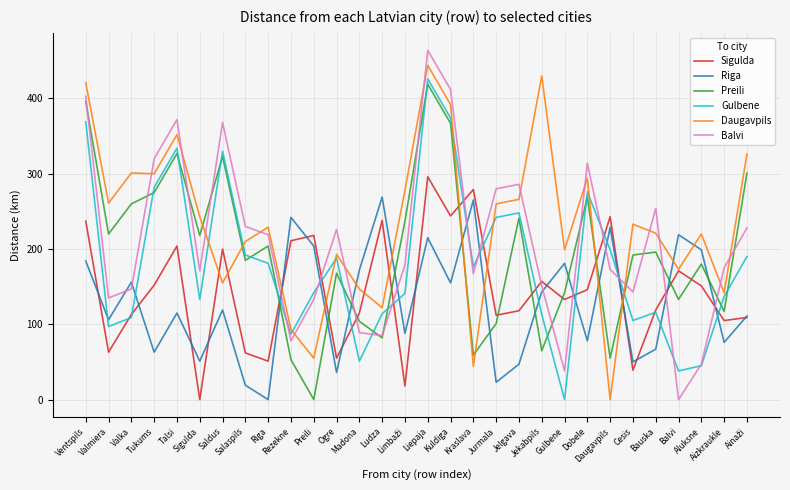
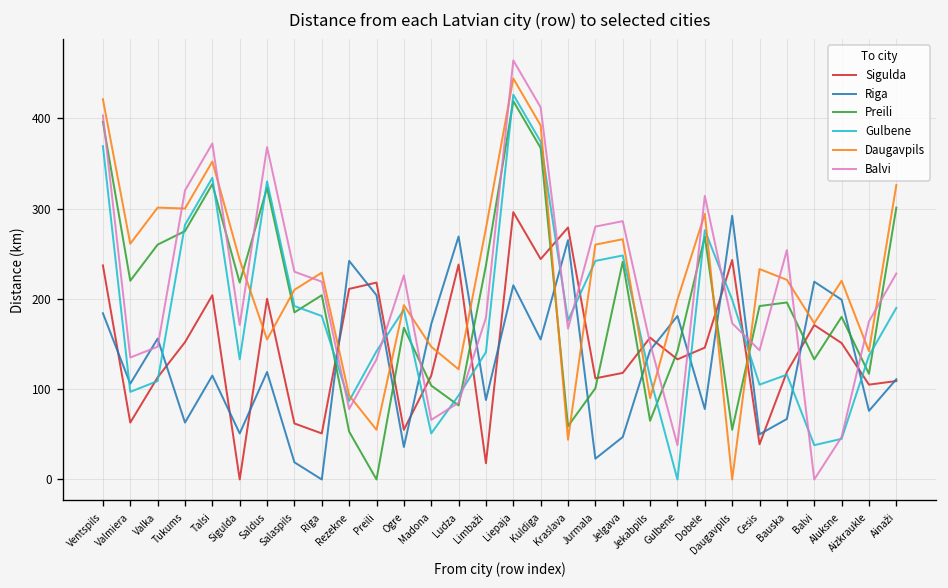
Balvi, Madona: 90 -> 70
Gulbene, Ludza: 110 -> 90
Daugavpils, Jekabpils: 430 -> 90
Riga, Daugavpils: 230 -> 290
